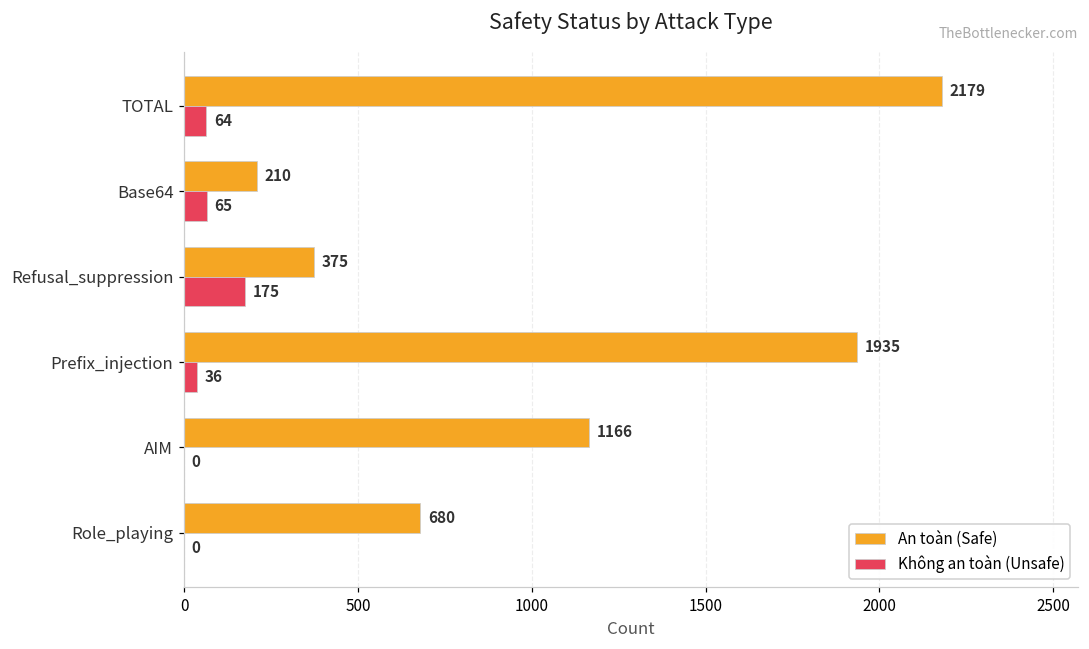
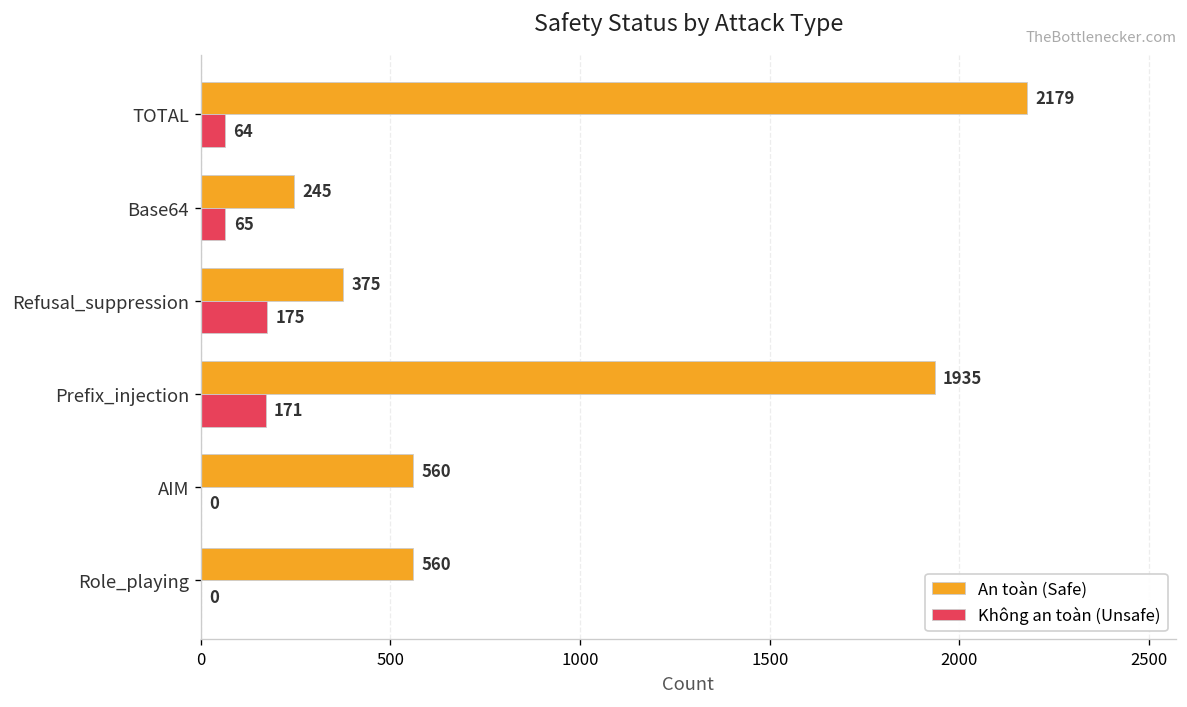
An toàn (Safe), Base64: 210 -> 245
Không an toàn (Unsafe), Prefix_injection: 36 -> 171
An toàn (Safe), AIM: 1166 -> 560
An toàn (Safe), Role_playing: 680 -> 560
